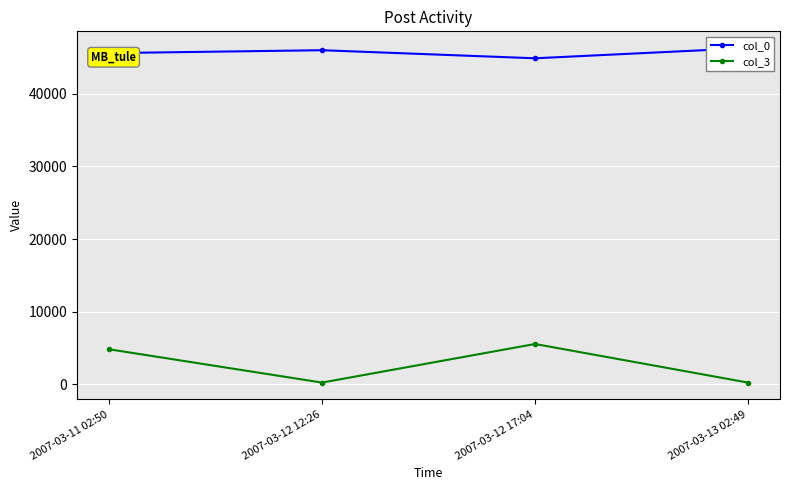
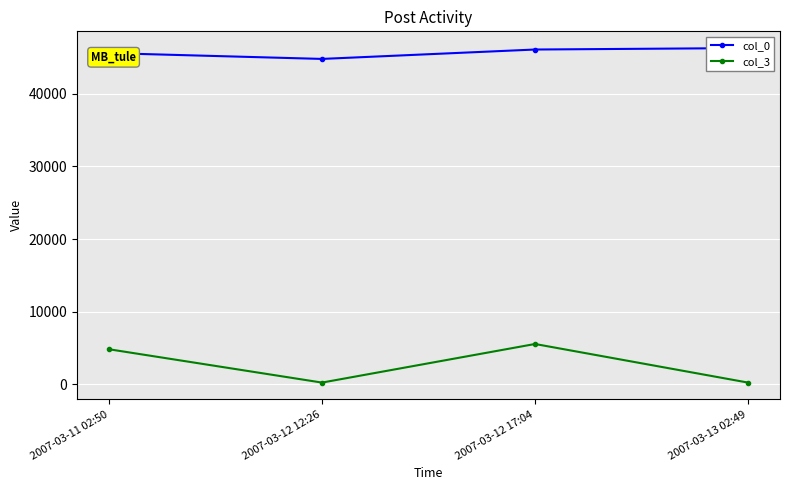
col_0, 2007-03-12 12:26: 46000 -> 45000
col_0, 2007-03-12 17:04: 45000 -> 46000
